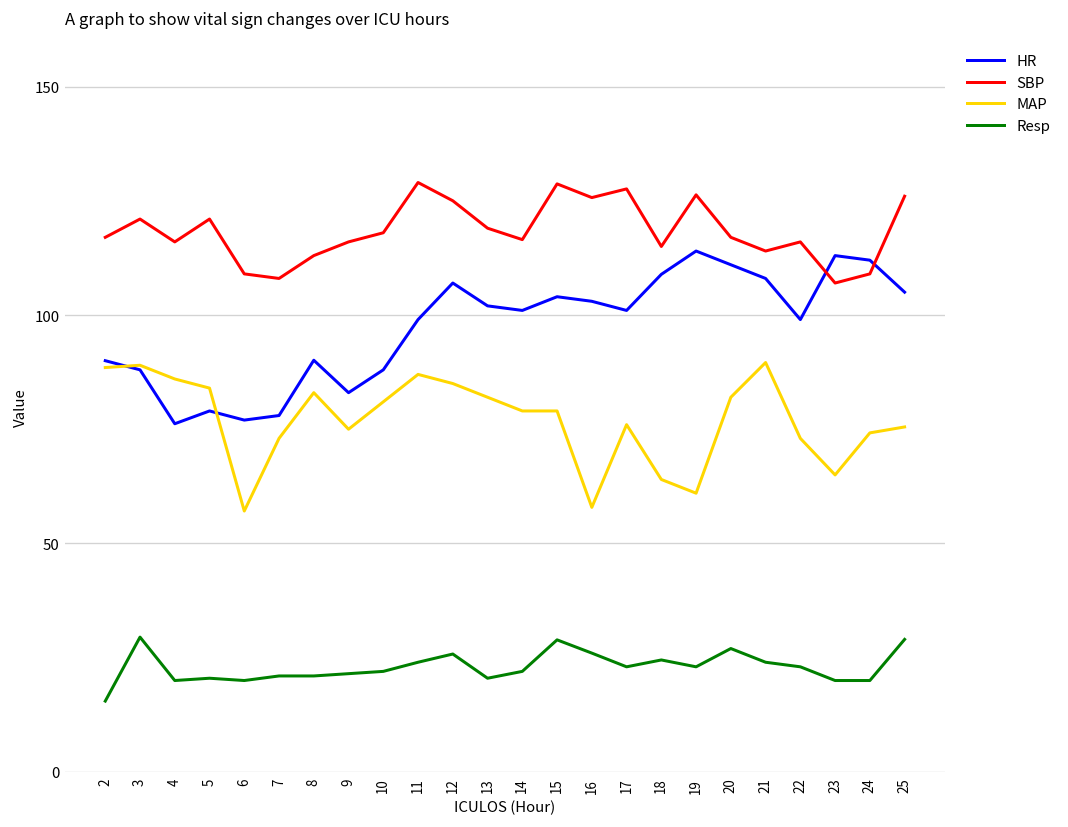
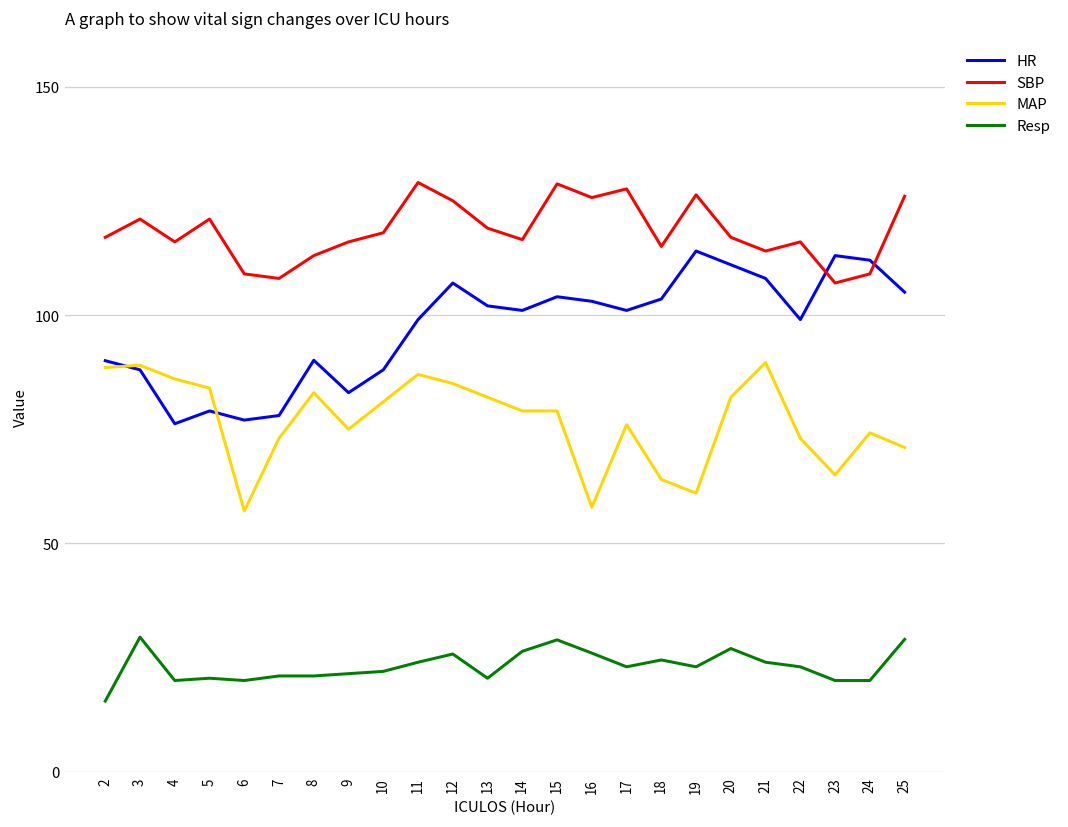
Resp, 14: 22 -> 26
HR, 18: 109 -> 104
MAP, 25: 76 -> 71
